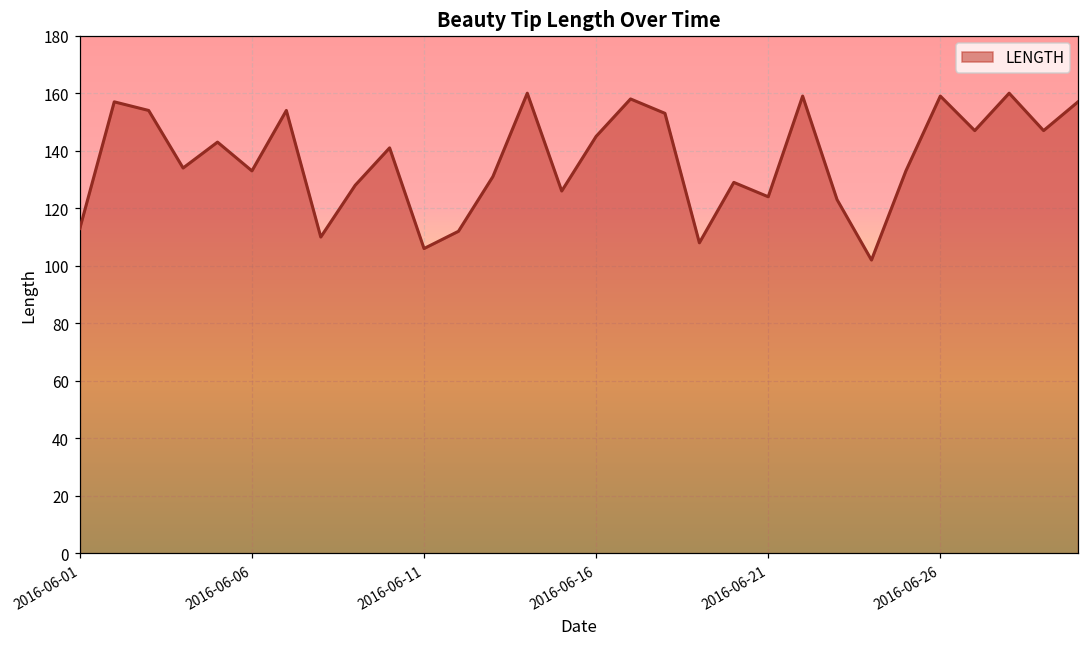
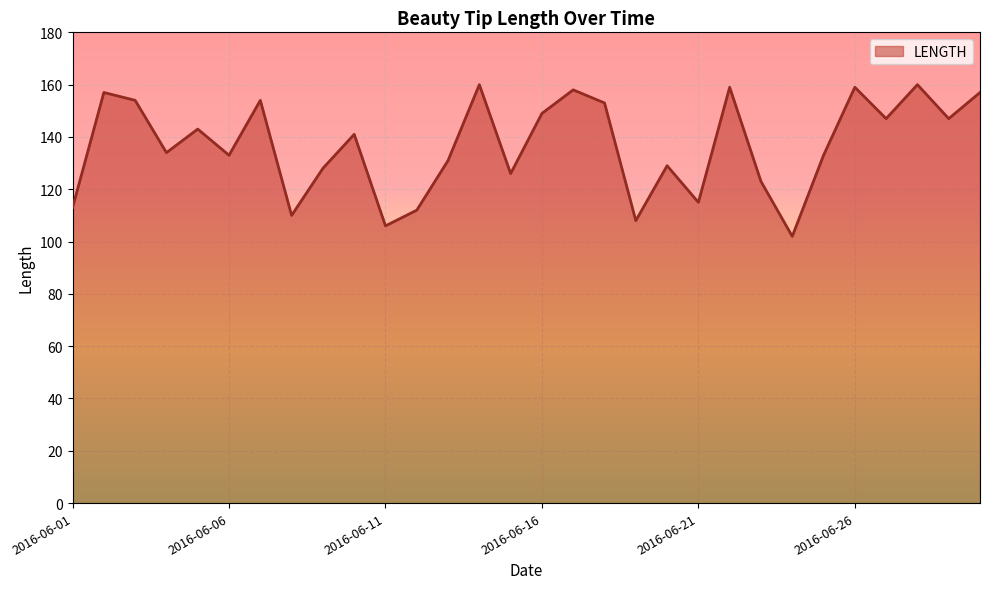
2016-06-16: 145 -> 149
2016-06-21: 124 -> 115
